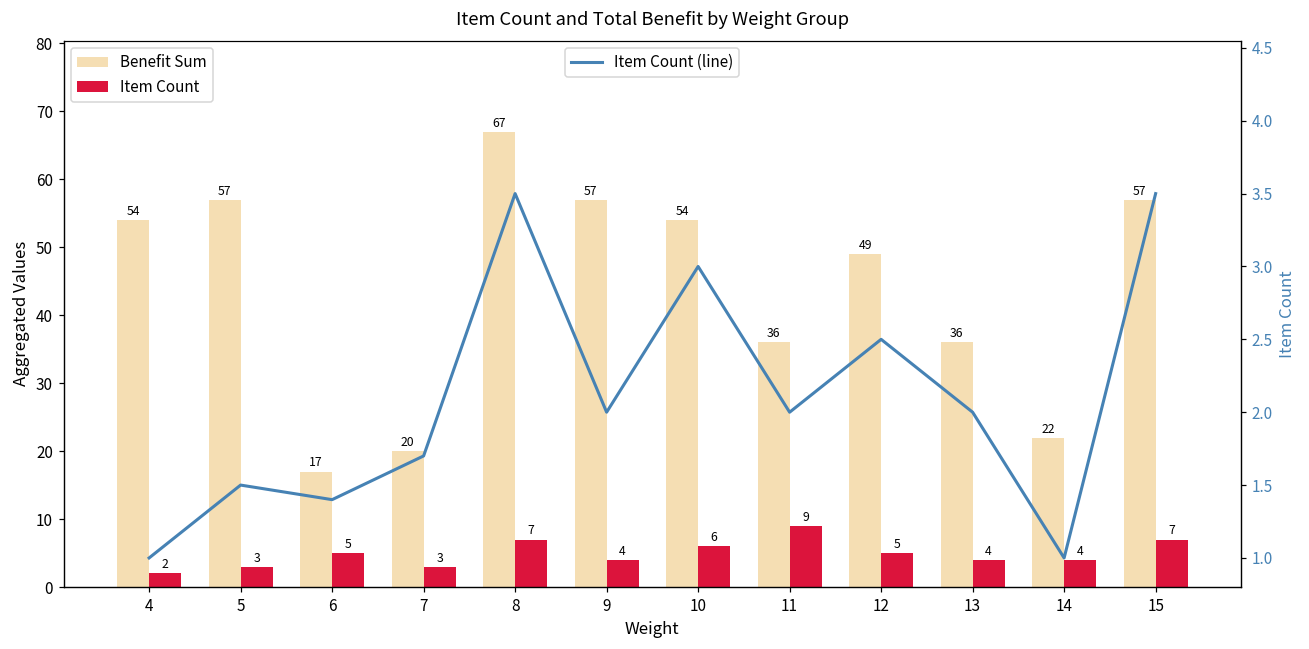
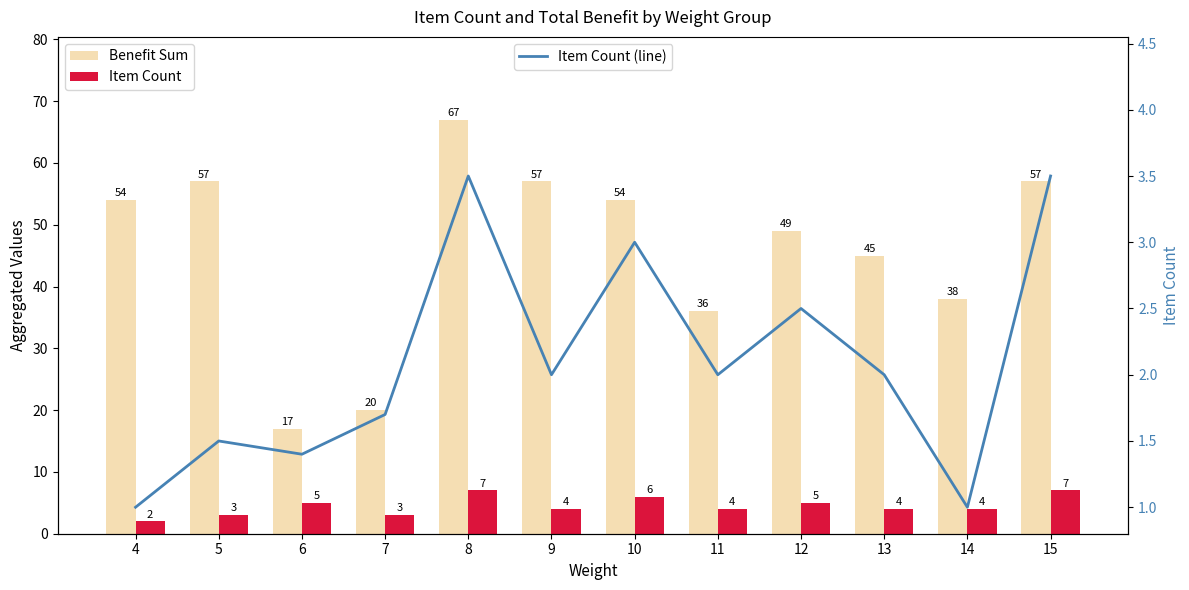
Item Count, 11: 9 -> 4
Benefit Sum, 13: 36 -> 45
Benefit Sum, 14: 22 -> 38
